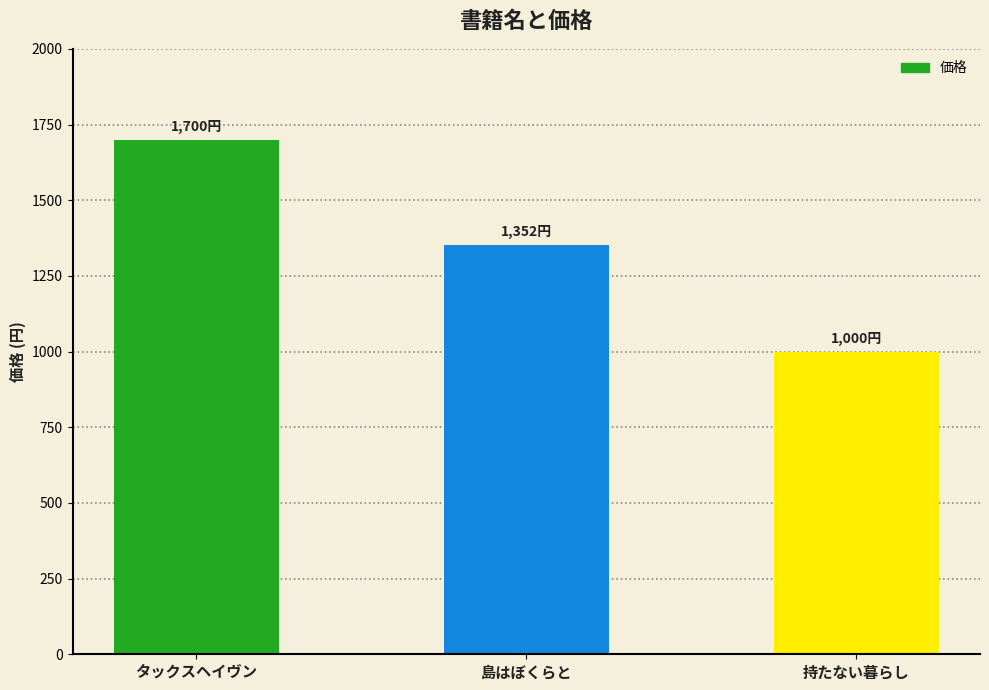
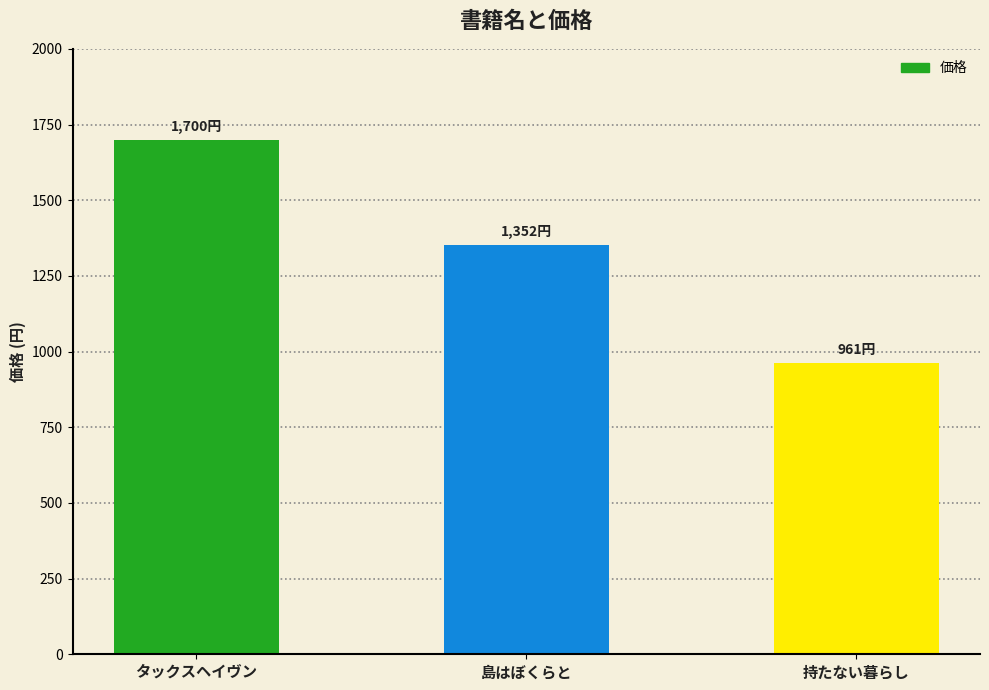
持たない暮らし: 1,000円 -> 961円
